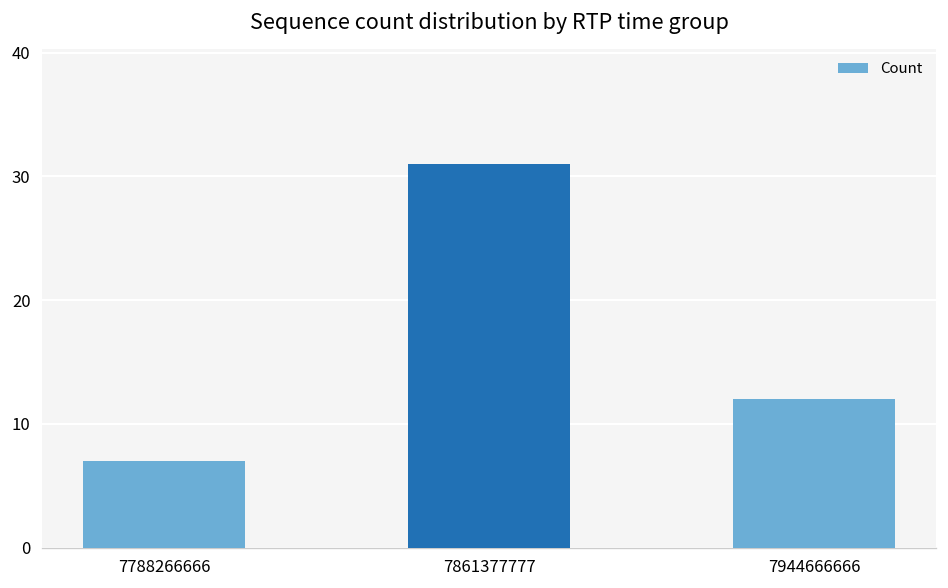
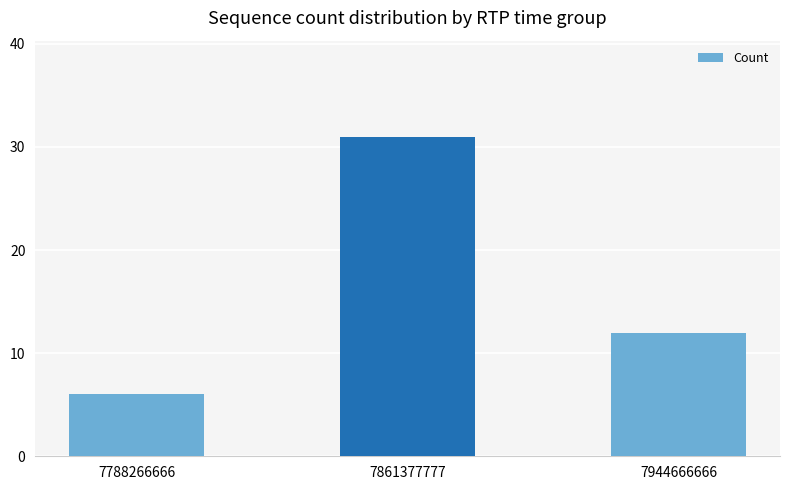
7788266666: 7 -> 6
